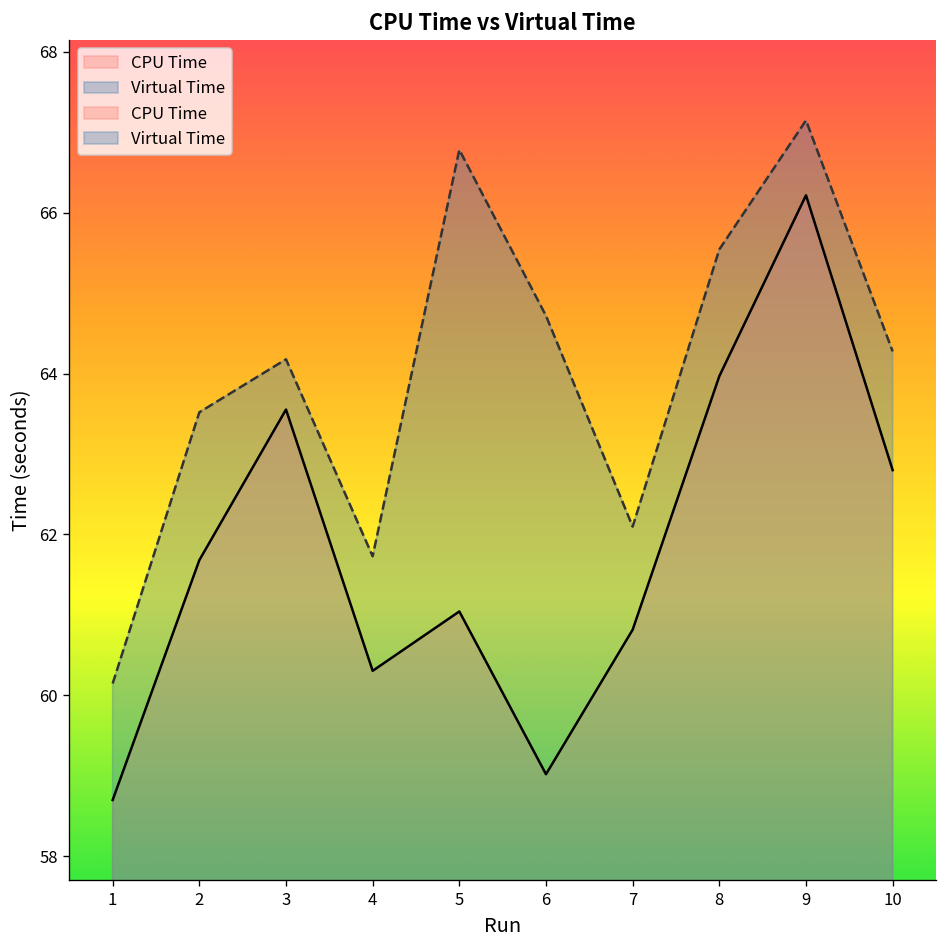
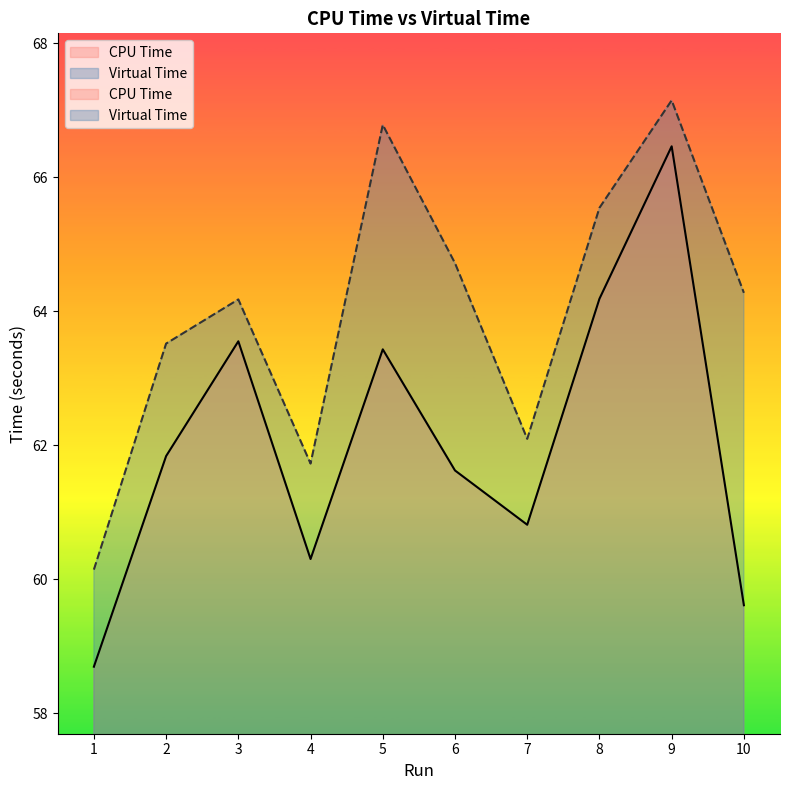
CPU Time, 2: 61.7 -> 61.8
CPU Time, 5: 61.0 -> 63.4
CPU Time, 6: 59.0 -> 61.6
CPU Time, 8: 64.0 -> 64.2
CPU Time, 9: 66.2 -> 66.5
CPU Time, 10: 62.8 -> 59.6
